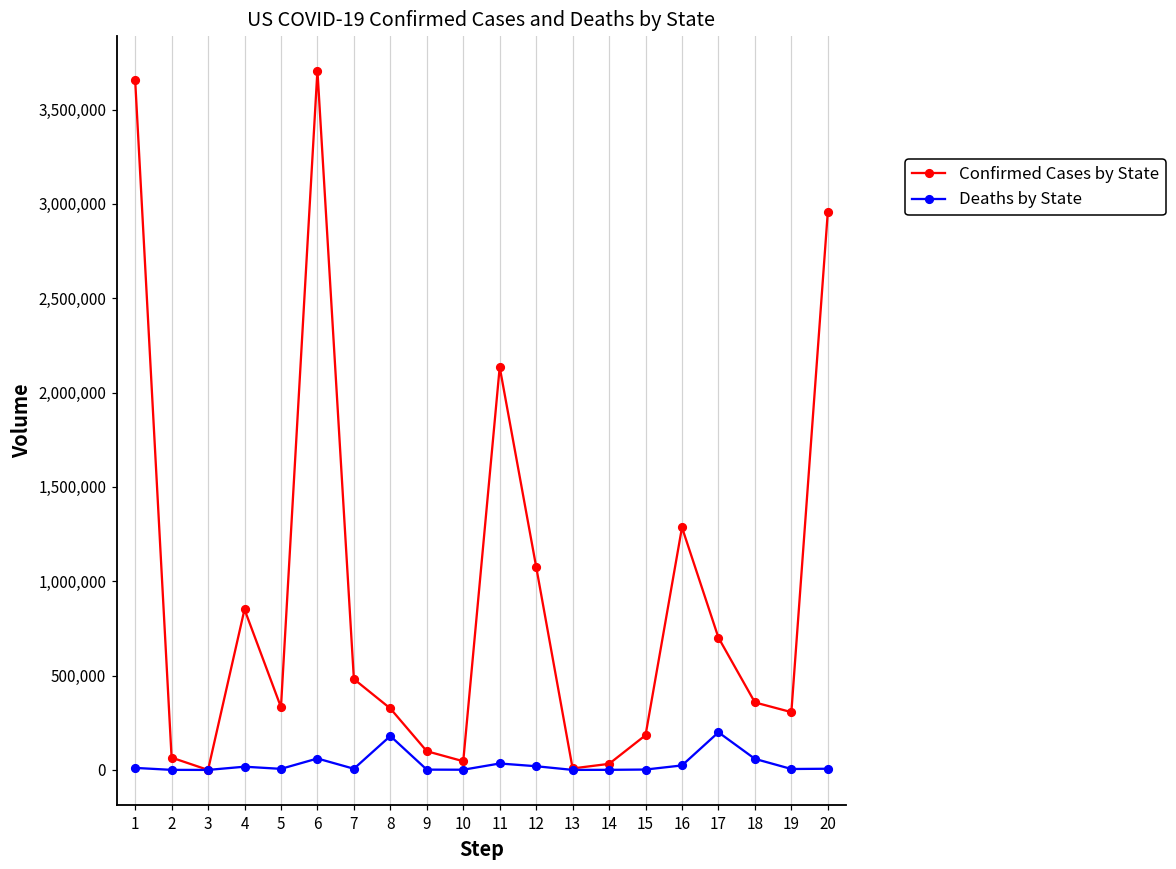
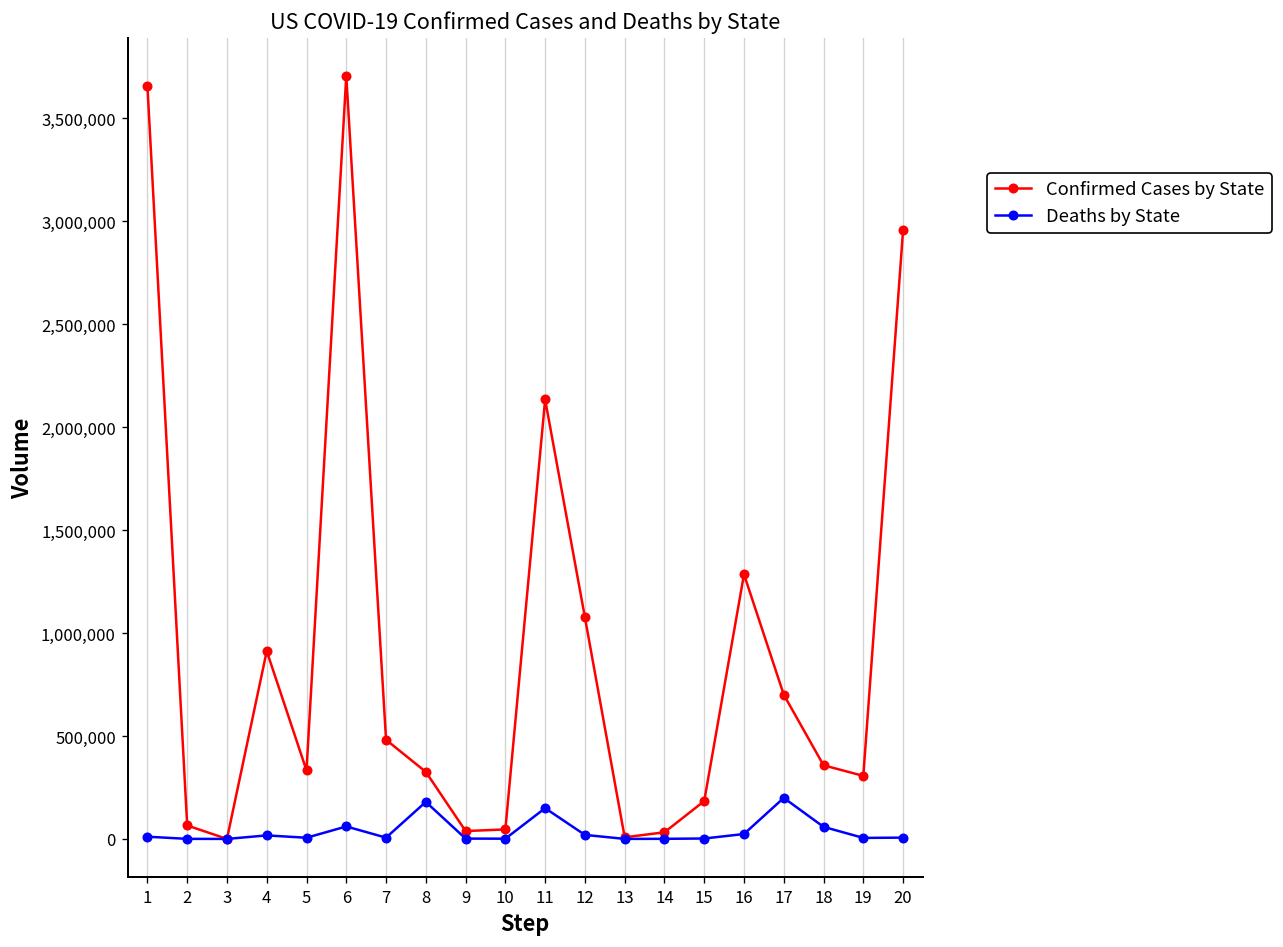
Confirmed Cases by State, 4: 850,000 -> 910,000
Confirmed Cases by State, 9: 100,000 -> 40,000
Deaths by State, 11: 30,000 -> 150,000
